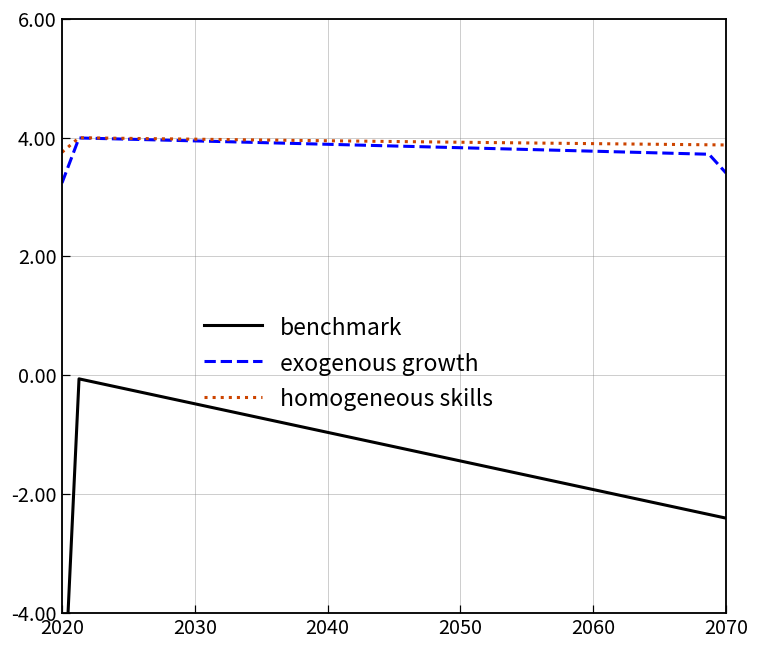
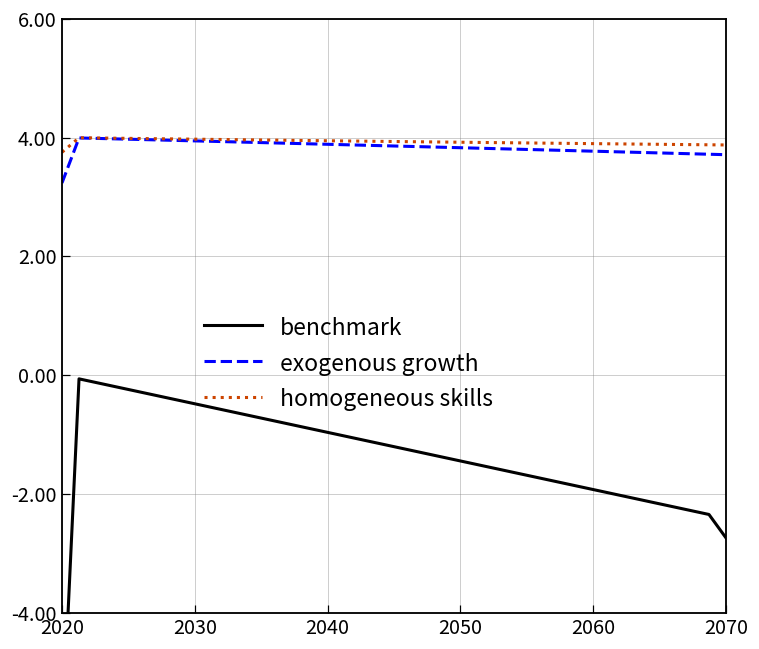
benchmark, 2070: -2.4 -> -2.7
exogenous growth, 2070: 3.4 -> 3.7
